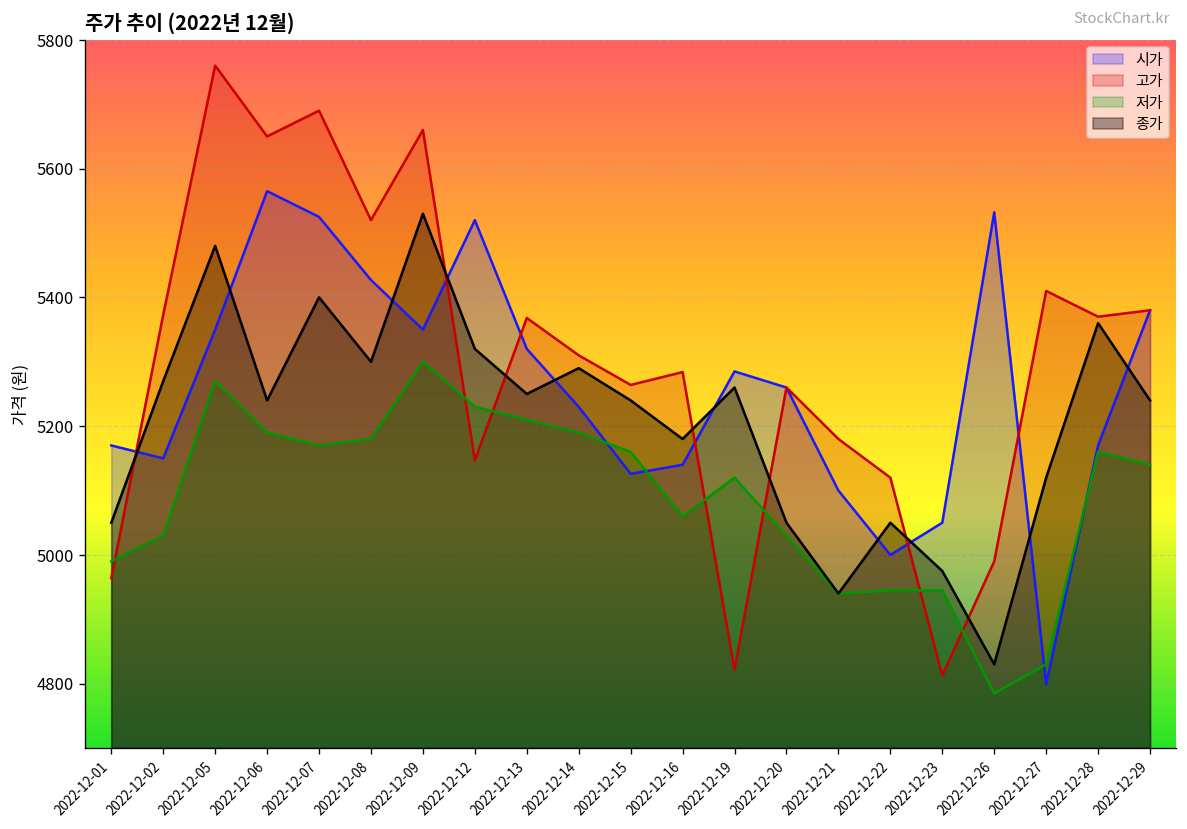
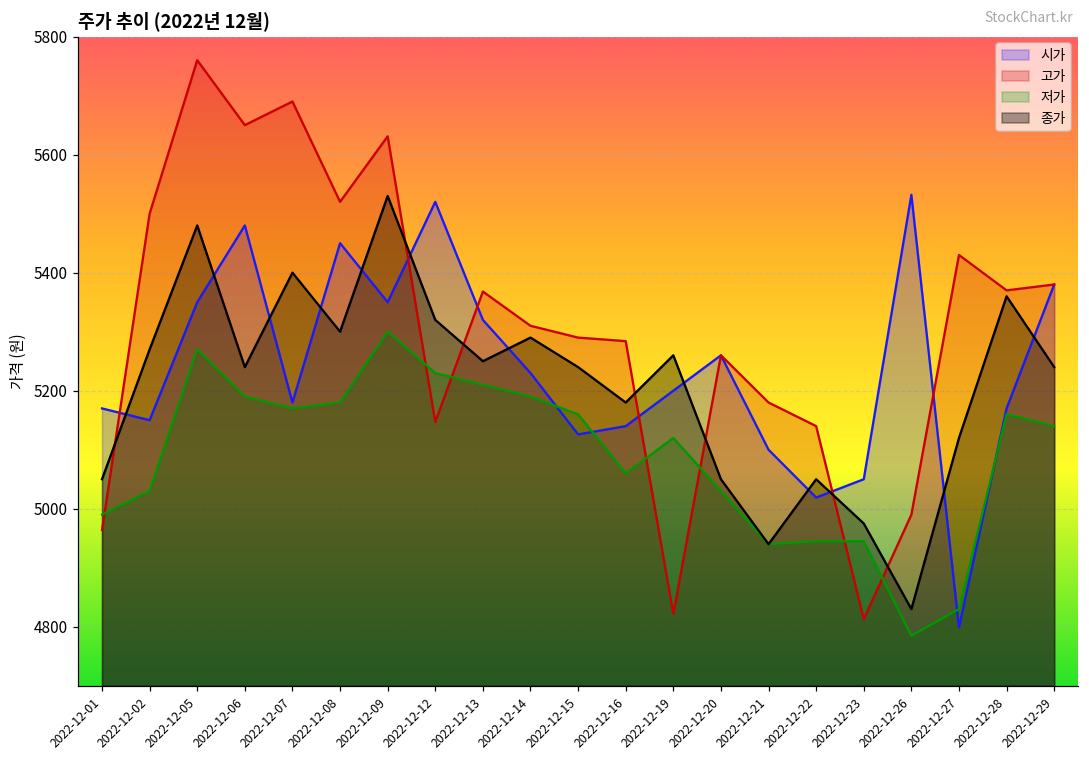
고가, 2022-12-02: 5370 -> 5500
시가, 2022-12-06: 5570 -> 5480
시가, 2022-12-07: 5530 -> 5180
시가, 2022-12-08: 5430 -> 5450
고가, 2022-12-09: 5660 -> 5630
고가, 2022-12-15: 5260 -> 5290
시가, 2022-12-19: 5290 -> 5200
시가, 2022-12-22: 5000 -> 5020
고가, 2022-12-22: 5120 -> 5140
고가, 2022-12-27: 5410 -> 5430
